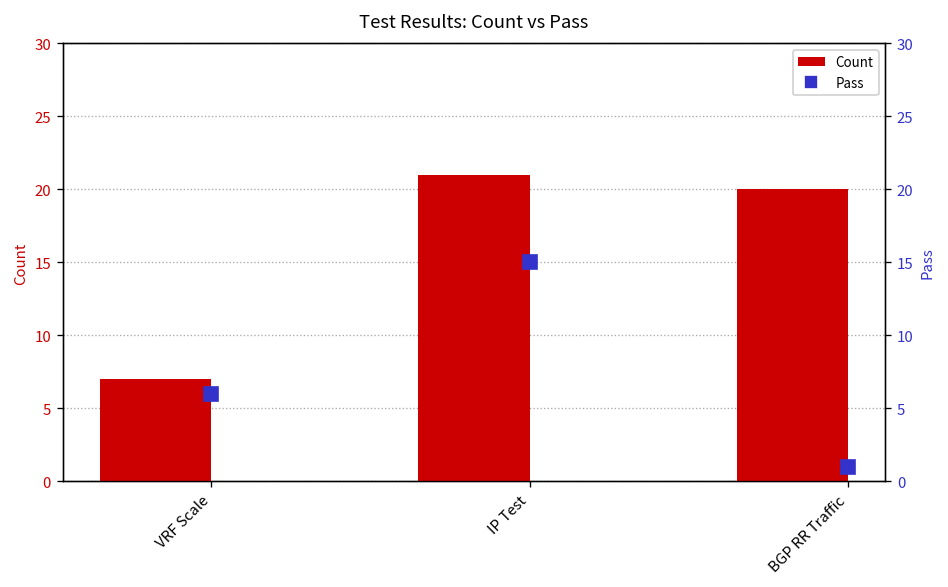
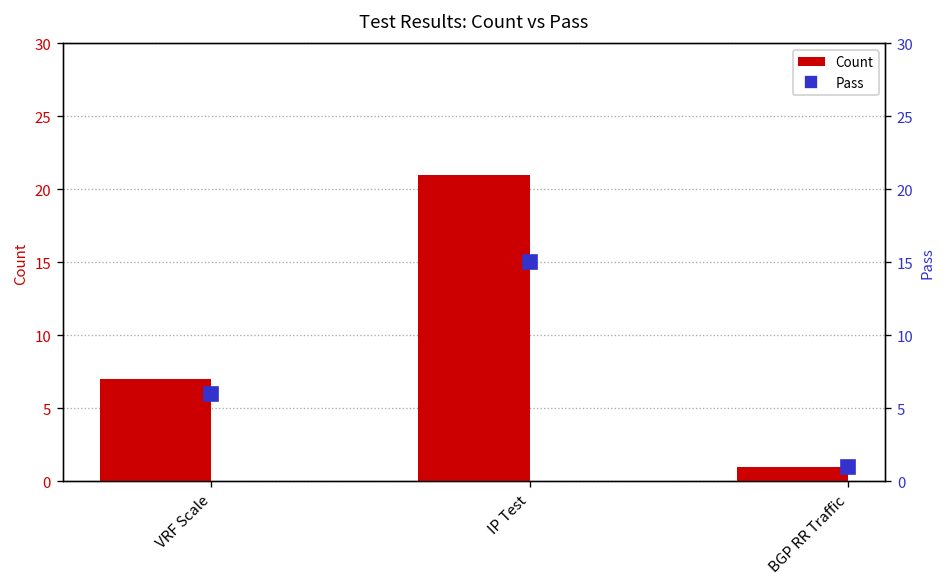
Count, BGP RR Traffic: 20 -> 1
